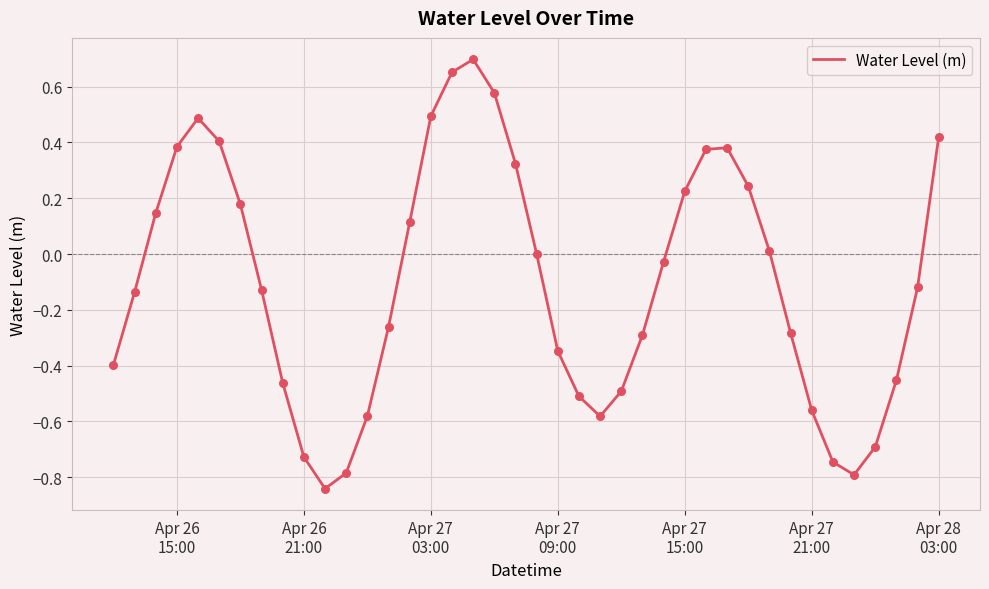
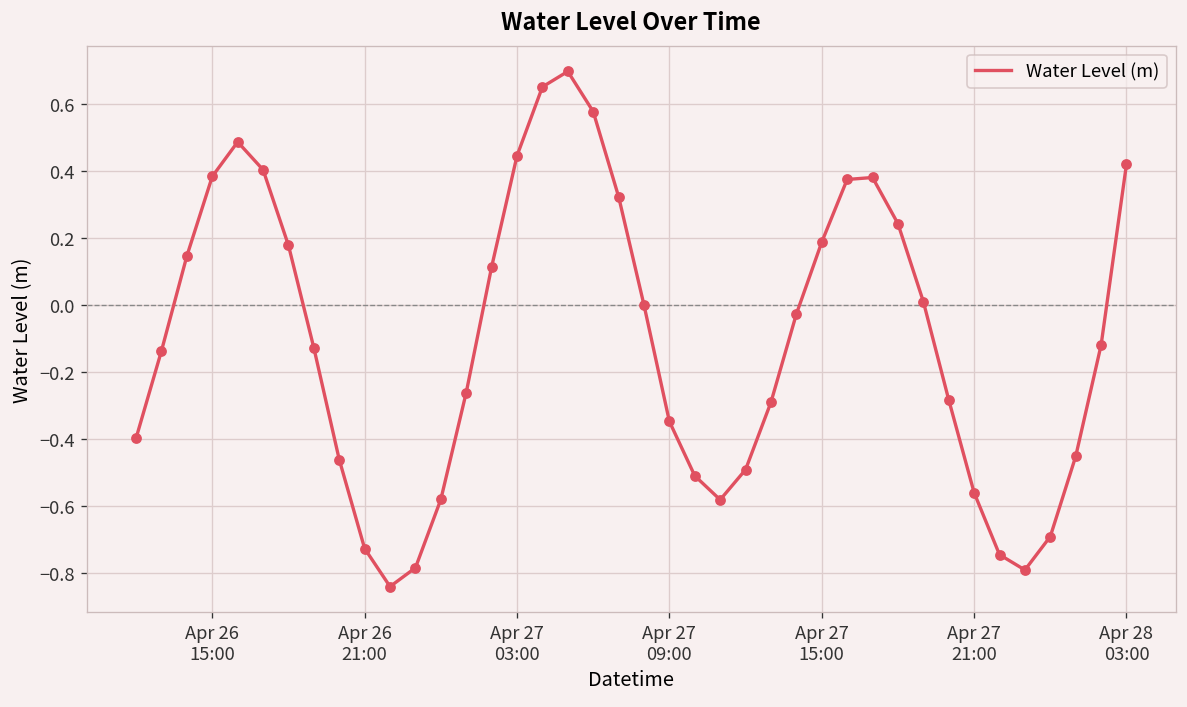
Apr 27 03:00: 0.49 -> 0.45
Apr 27 15:00: 0.23 -> 0.19
